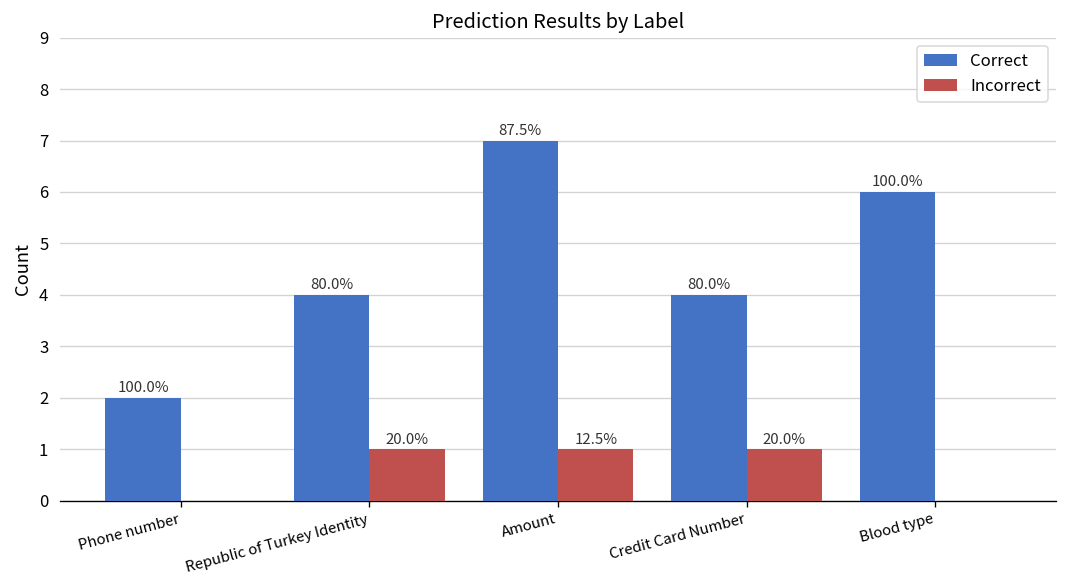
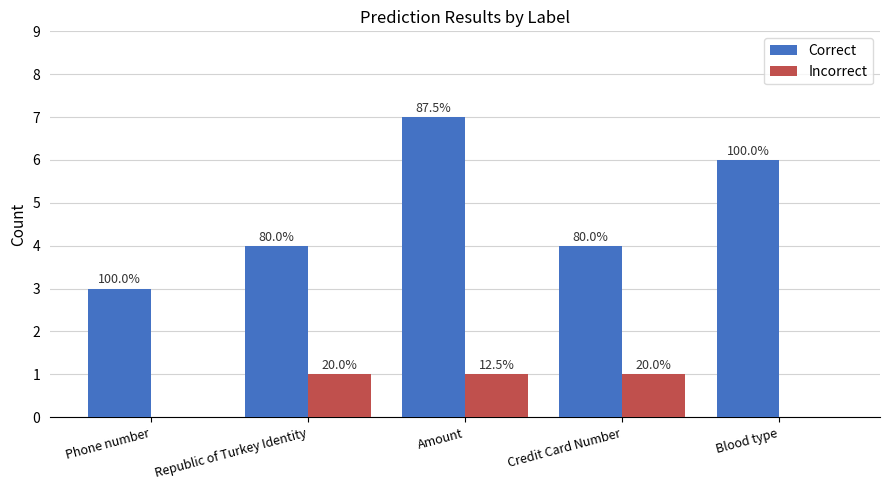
Correct, Phone number: 2 -> 3
